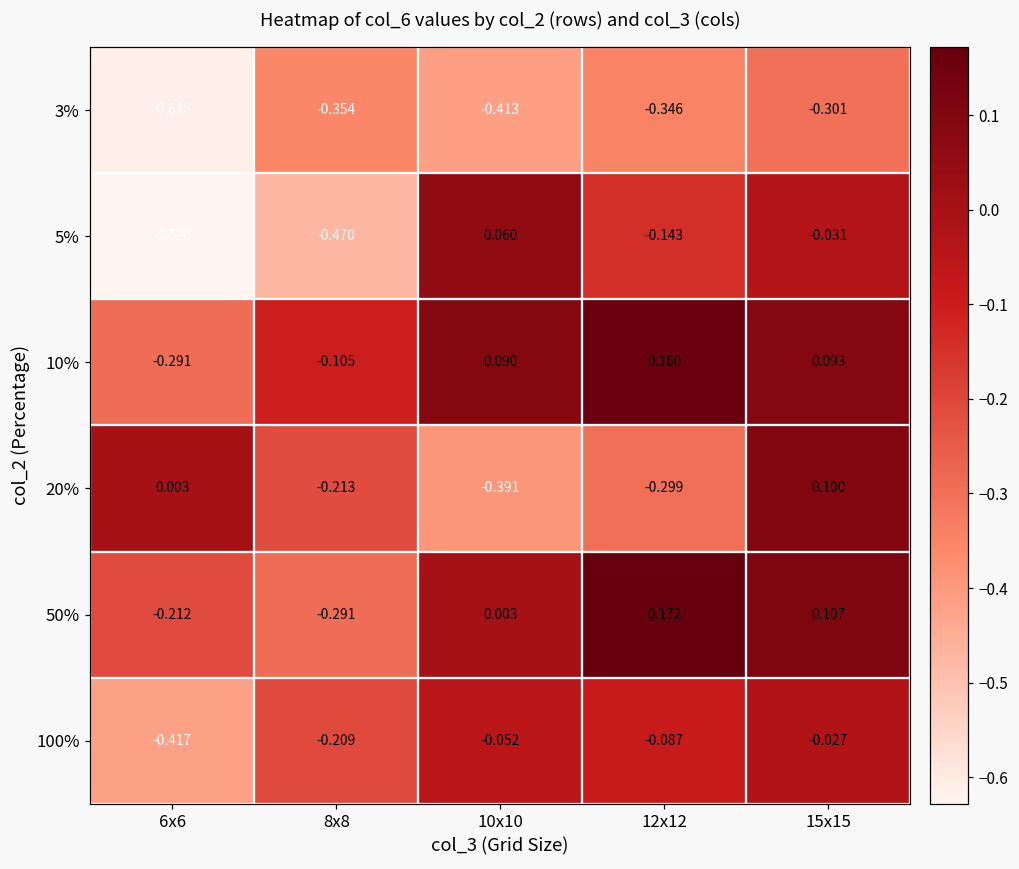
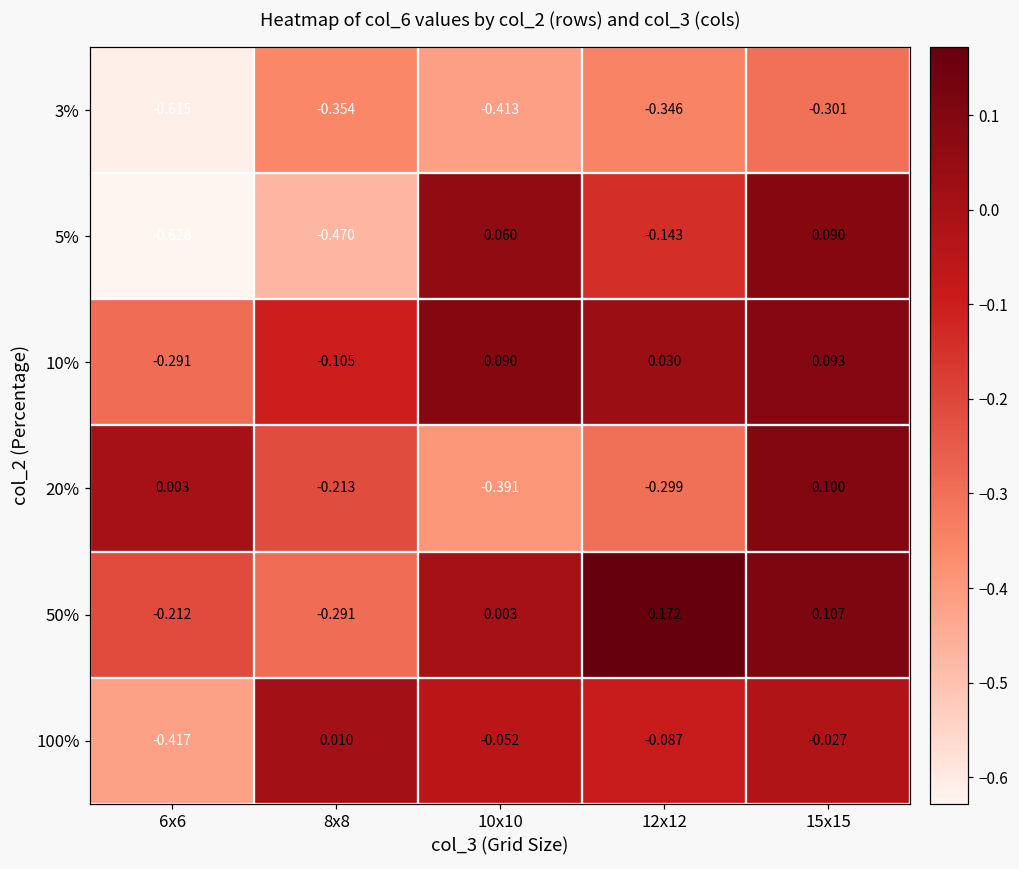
5%, 15x15: -0.031 -> 0.090
10%, 12x12: 0.160 -> 0.030
100%, 8x8: -0.209 -> 0.010
